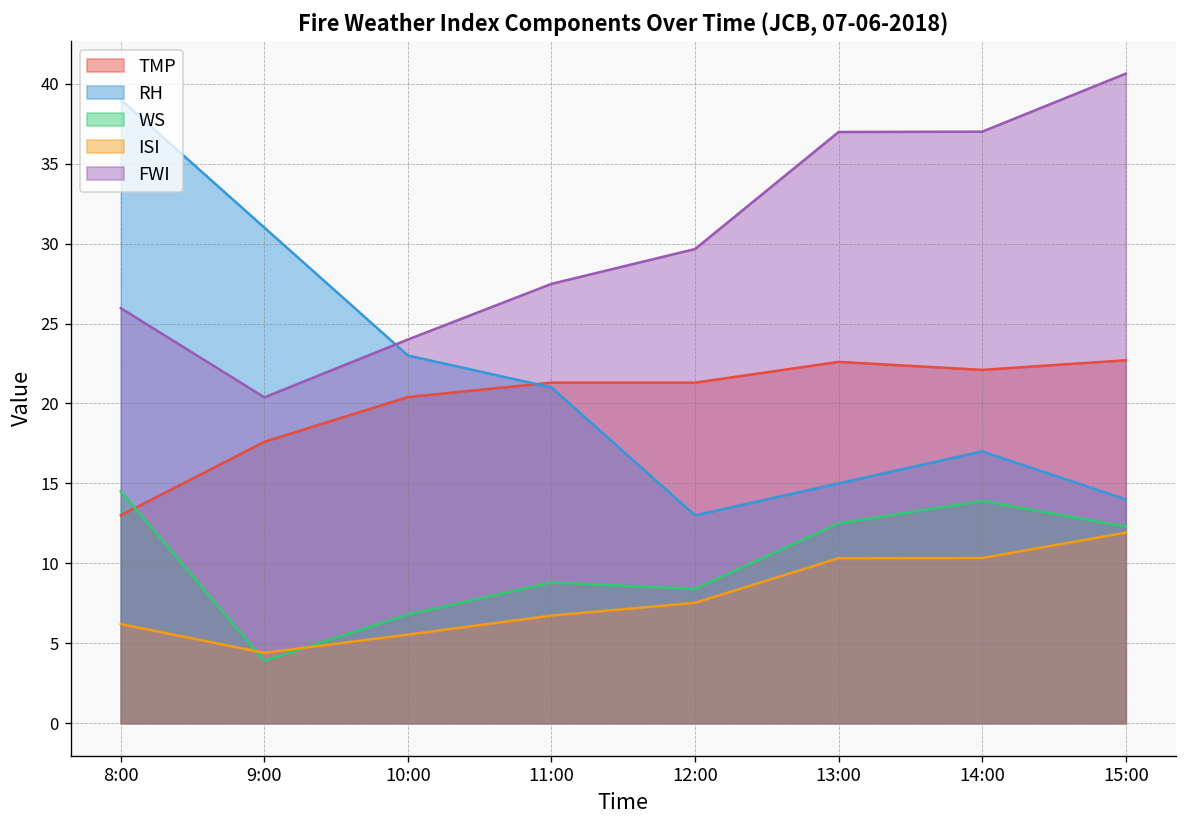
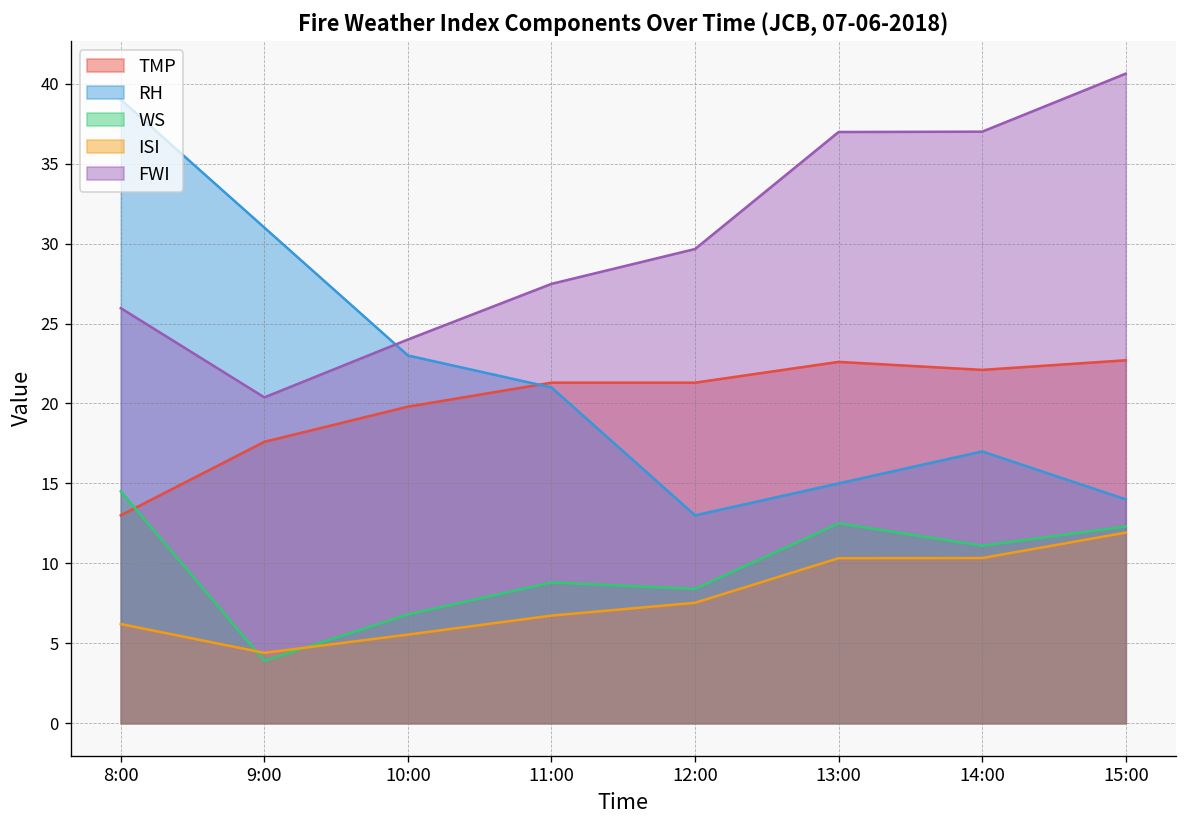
TMP, 10:00: 20.4 -> 19.8
WS, 14:00: 13.9 -> 11.1
